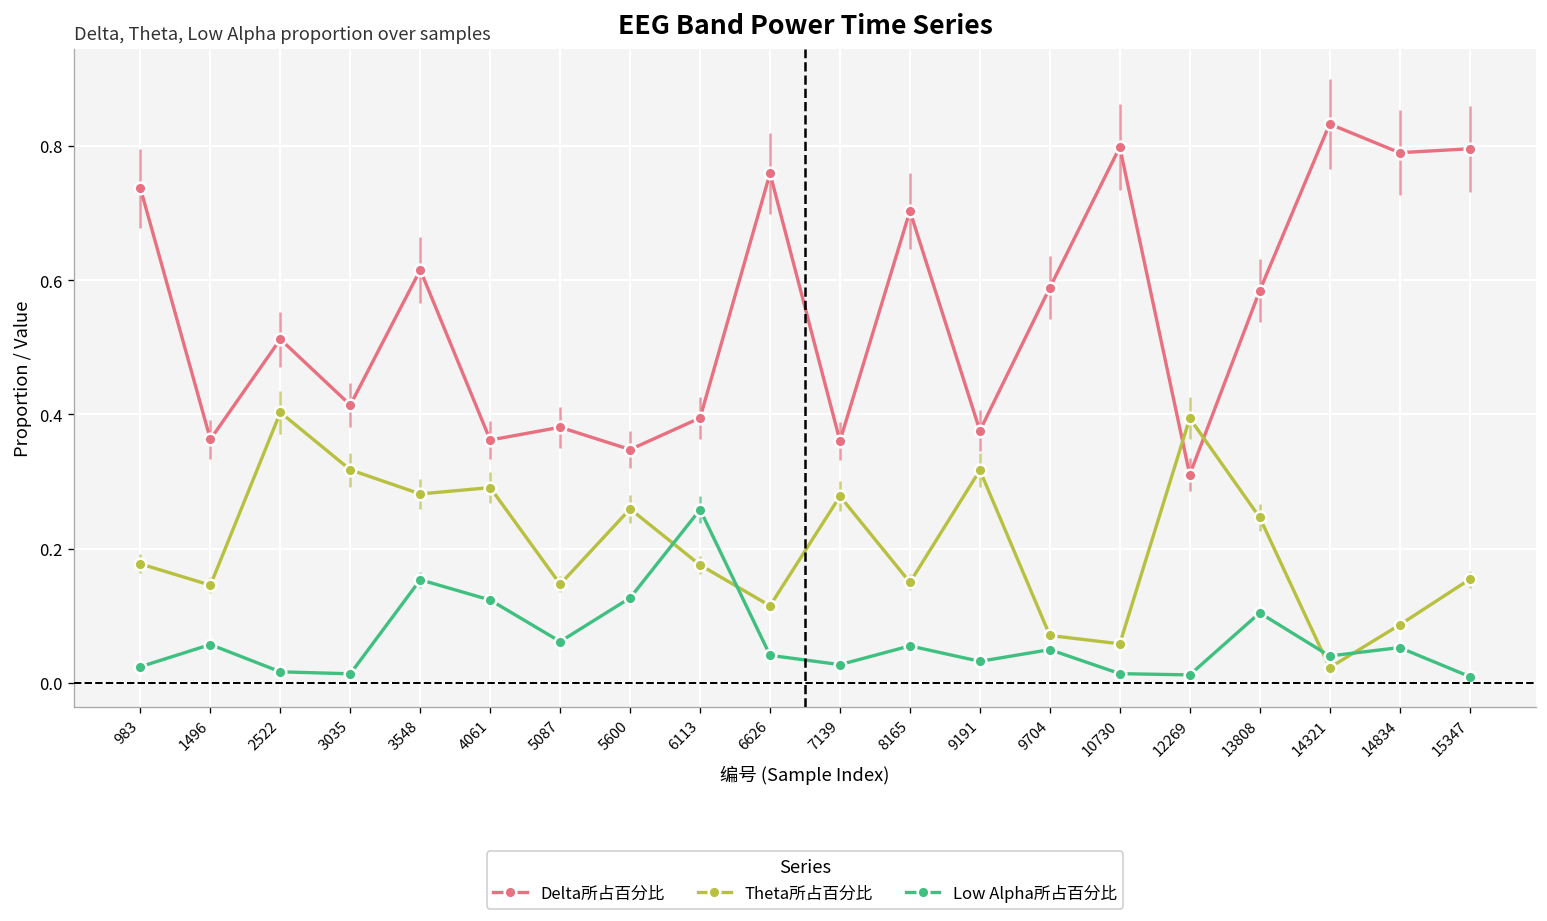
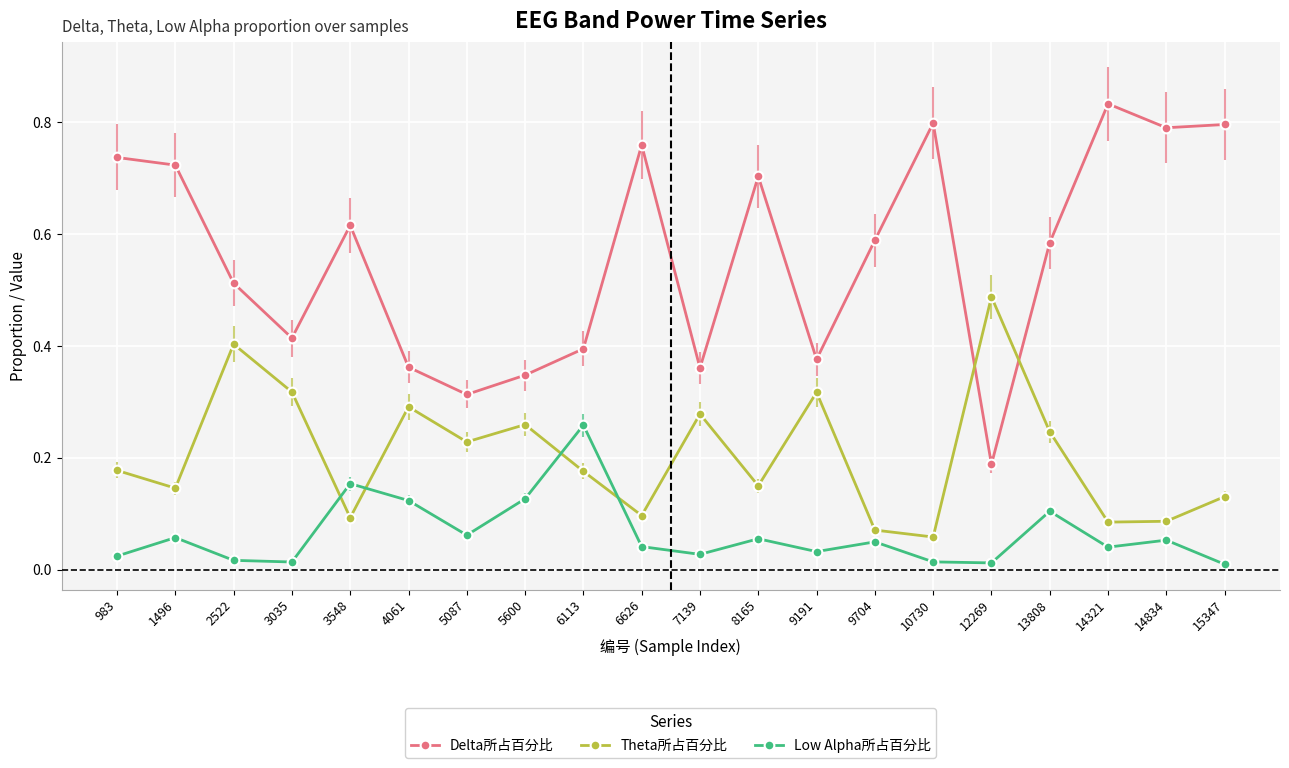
Delta所占百分比, 1496: 0.36 -> 0.72
Theta所占百分比, 3548: 0.28 -> 0.09
Delta所占百分比, 5087: 0.38 -> 0.31
Theta所占百分比, 5087: 0.15 -> 0.23
Theta所占百分比, 6626: 0.11 -> 0.10
Delta所占百分比, 12269: 0.31 -> 0.19
Theta所占百分比, 12269: 0.39 -> 0.49
Theta所占百分比, 14321: 0.02 -> 0.08
Theta所占百分比, 15347: 0.15 -> 0.13
